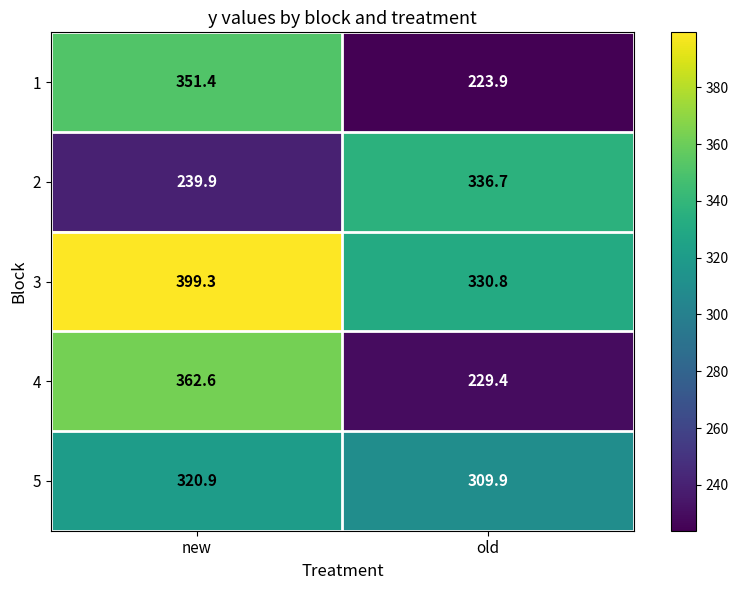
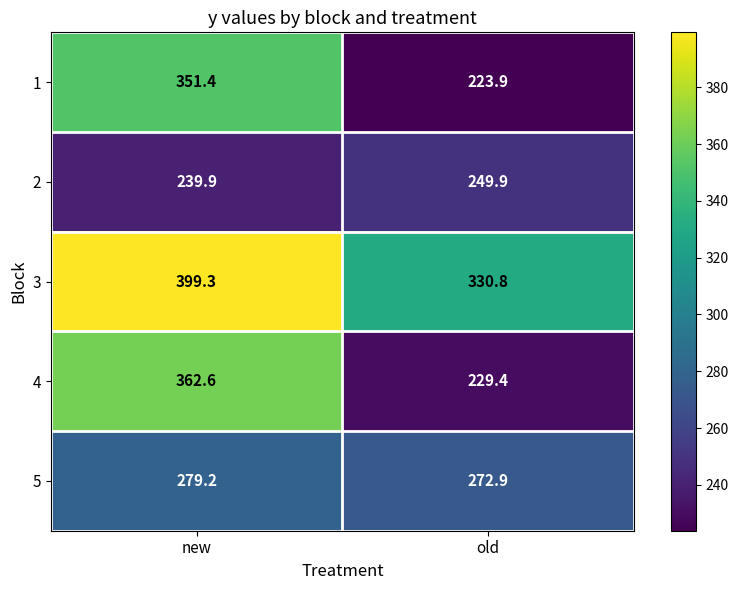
2, old: 336.7 -> 249.9
5, new: 320.9 -> 279.2
5, old: 309.9 -> 272.9
